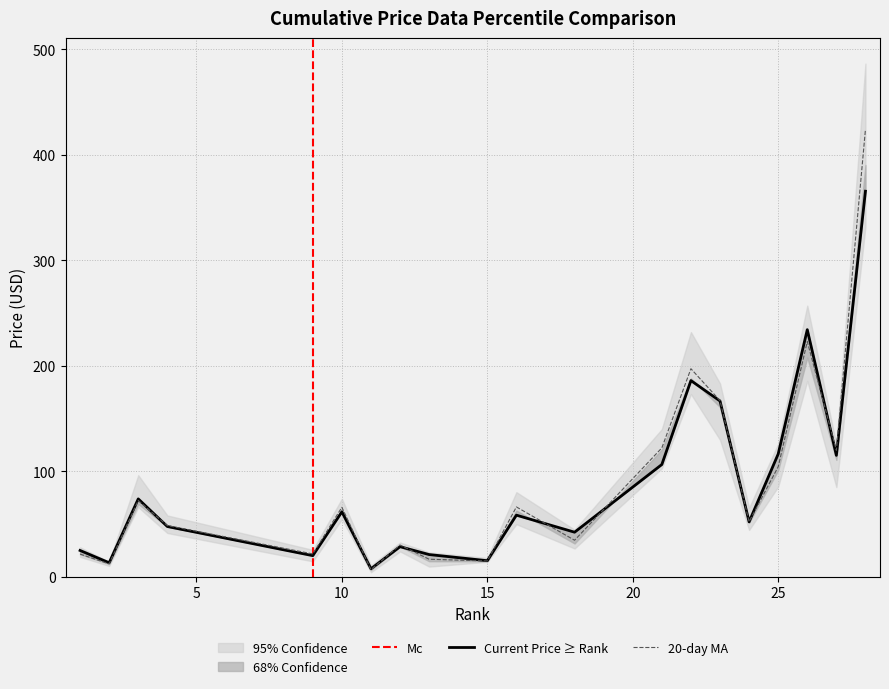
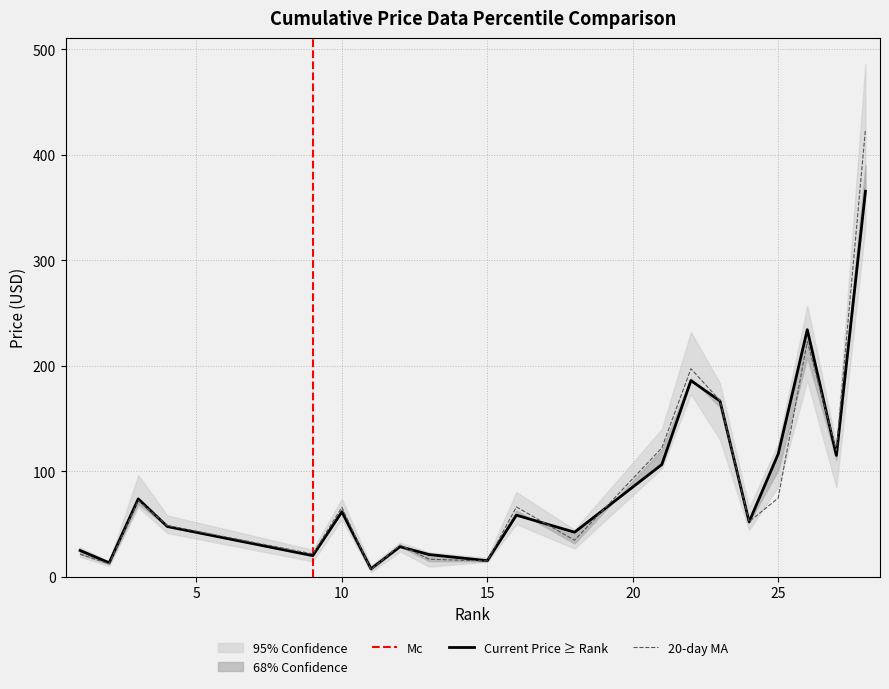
20-day MA, 25: 104 -> 74
